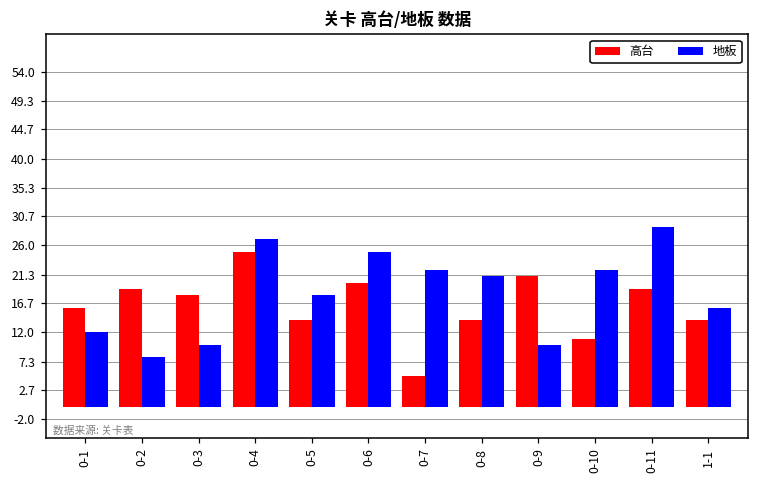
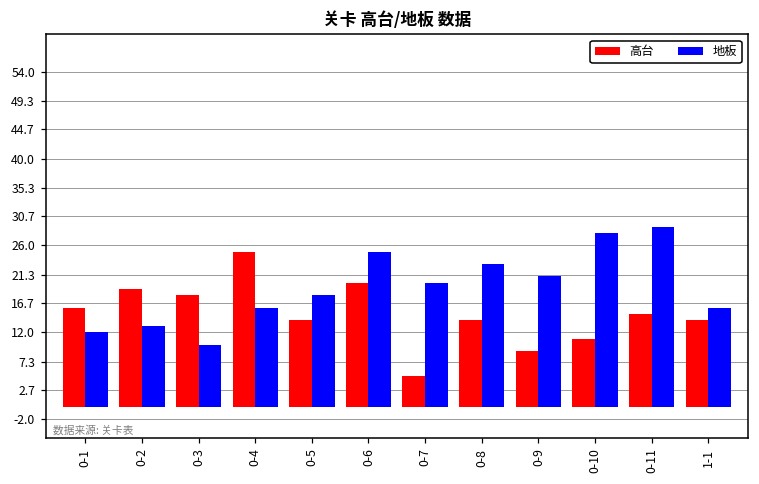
地板, 0-2: 8 -> 13
地板, 0-4: 27 -> 16
地板, 0-7: 22 -> 20
地板, 0-8: 21 -> 23
高台, 0-9: 21 -> 9
地板, 0-9: 10 -> 21
地板, 0-10: 22 -> 28
高台, 0-11: 19 -> 15
